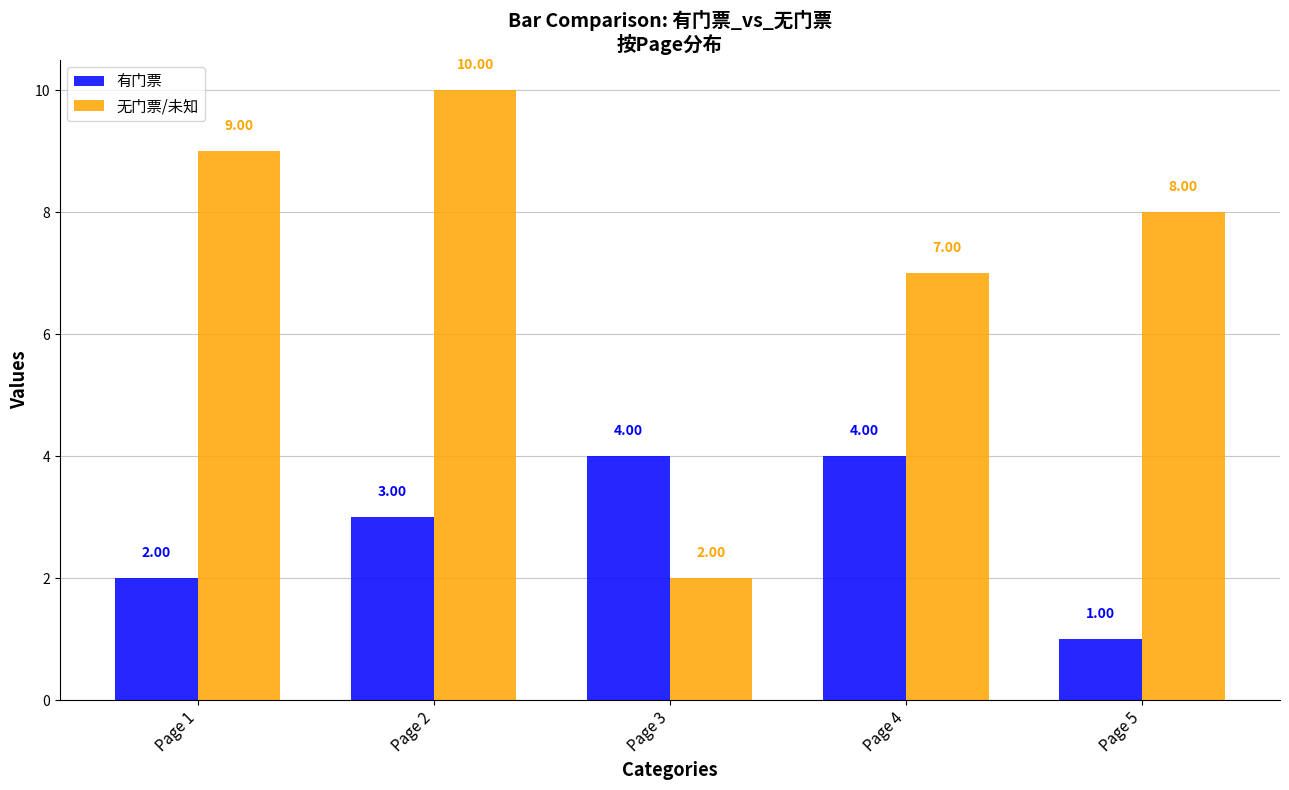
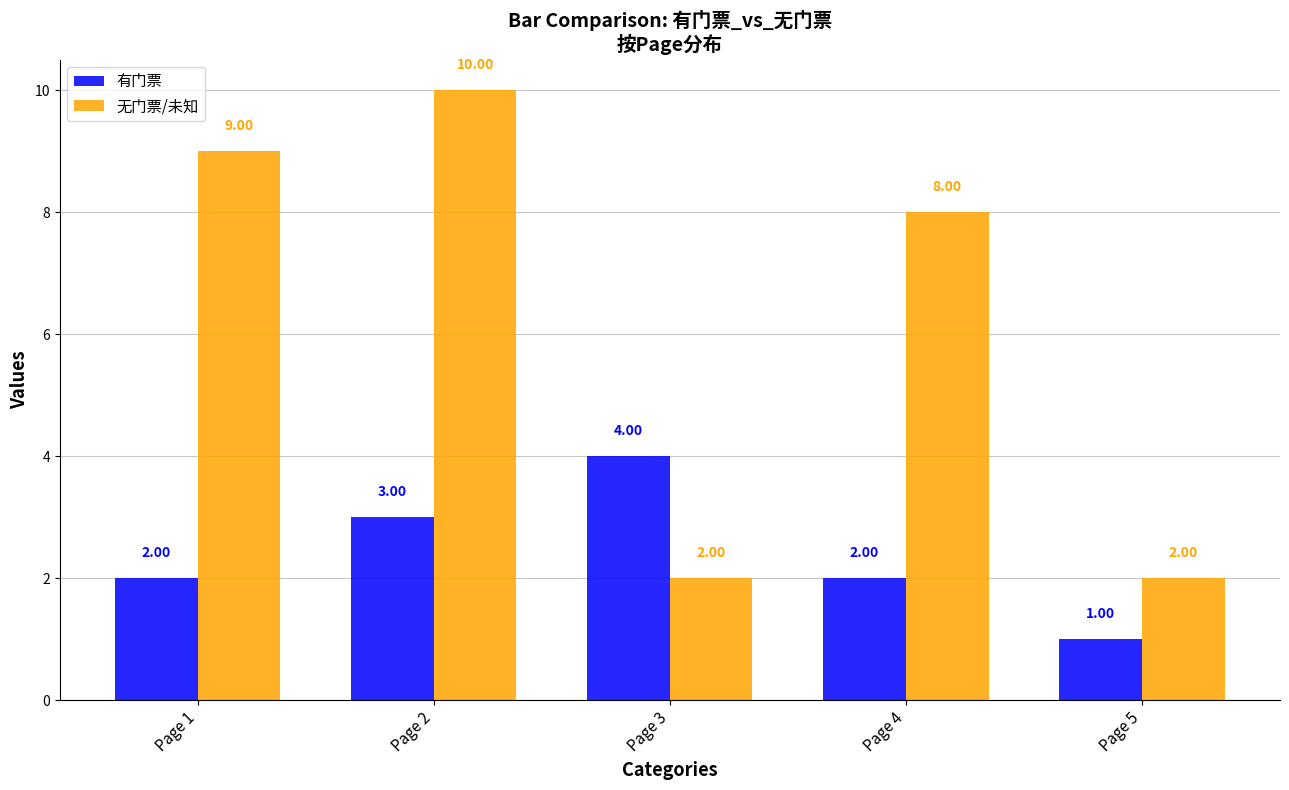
有门票, Page 4: 4.00 -> 2.00
无门票/未知, Page 4: 7.00 -> 8.00
无门票/未知, Page 5: 8.00 -> 2.00
